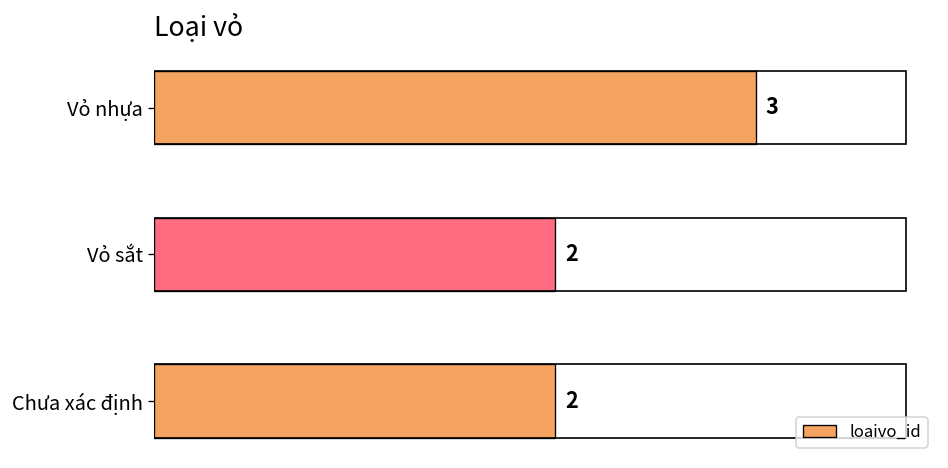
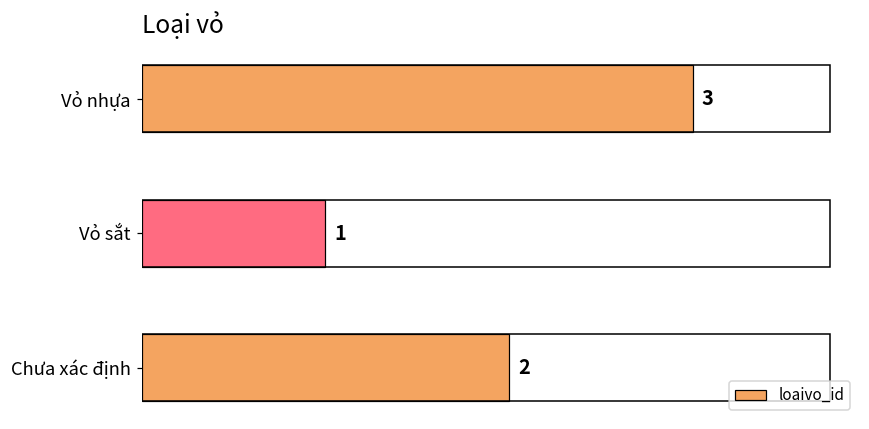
Vỏ sắt: 2 -> 1
